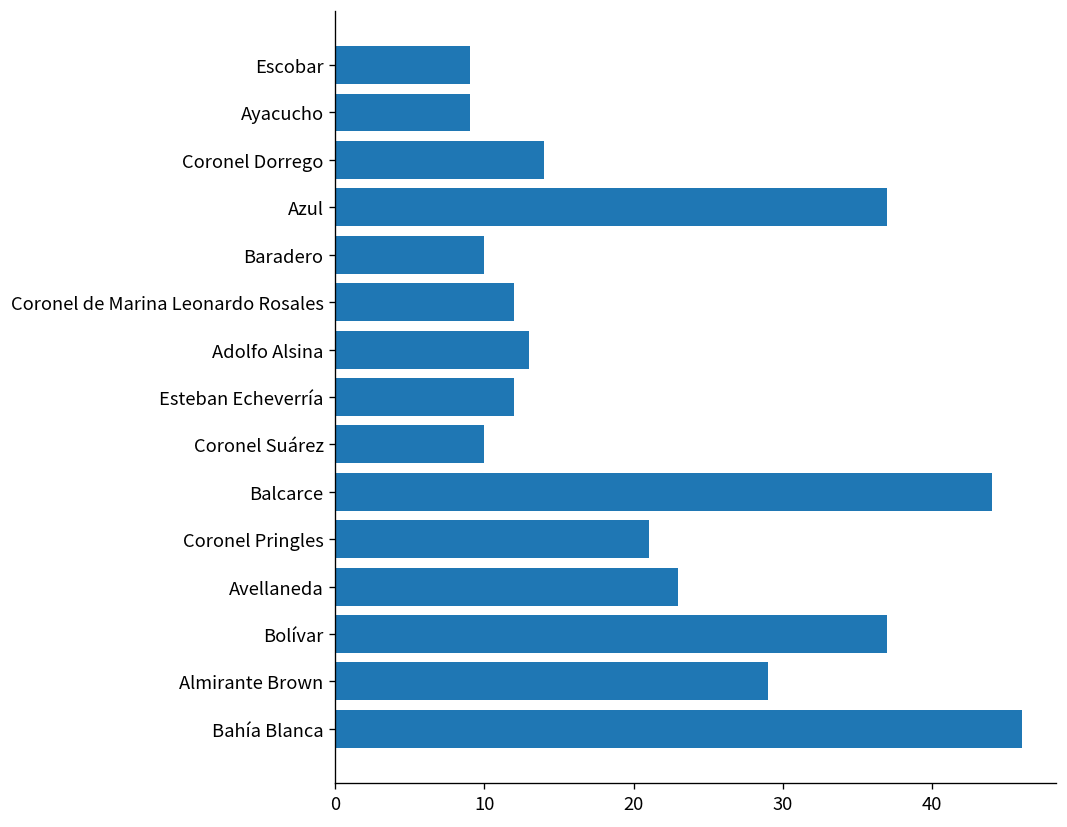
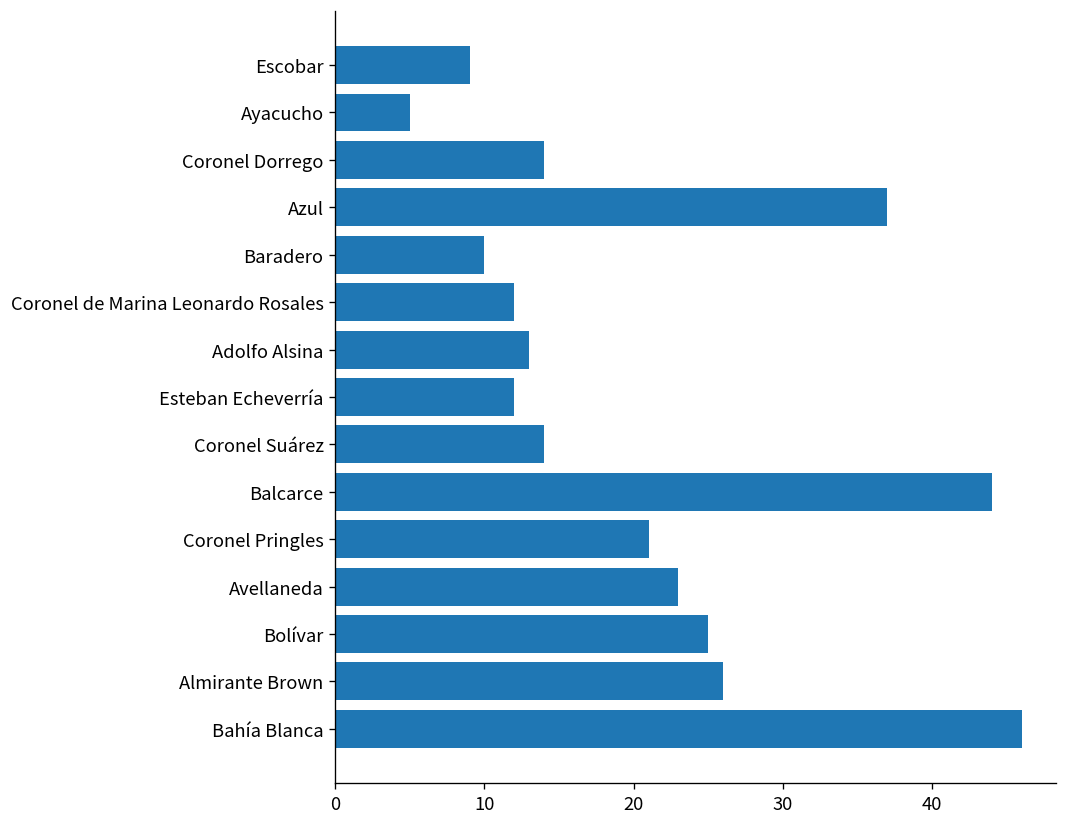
Ayacucho: 9 -> 5
Coronel Suárez: 10 -> 14
Bolívar: 37 -> 25
Almirante Brown: 29 -> 26
